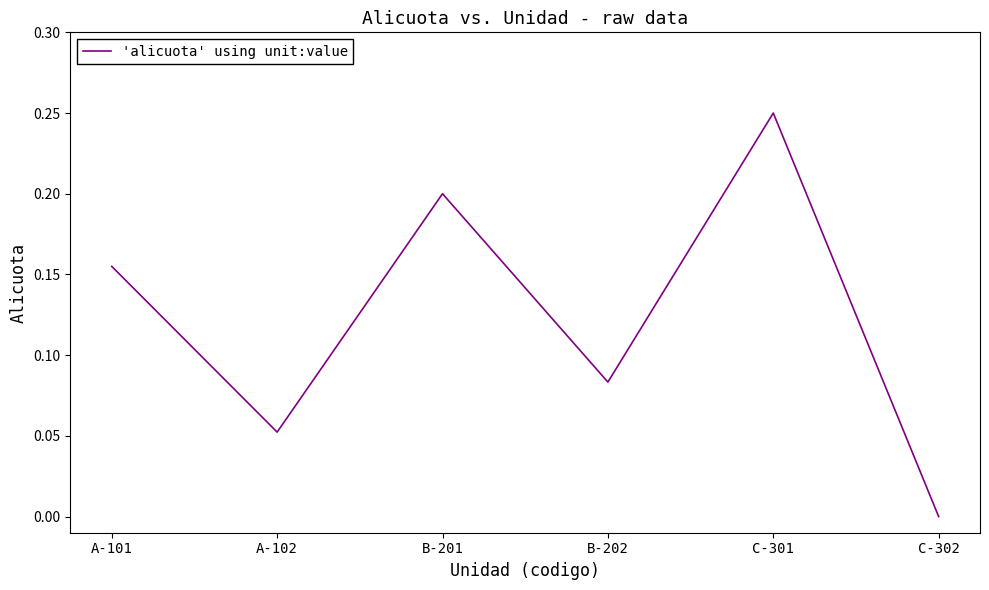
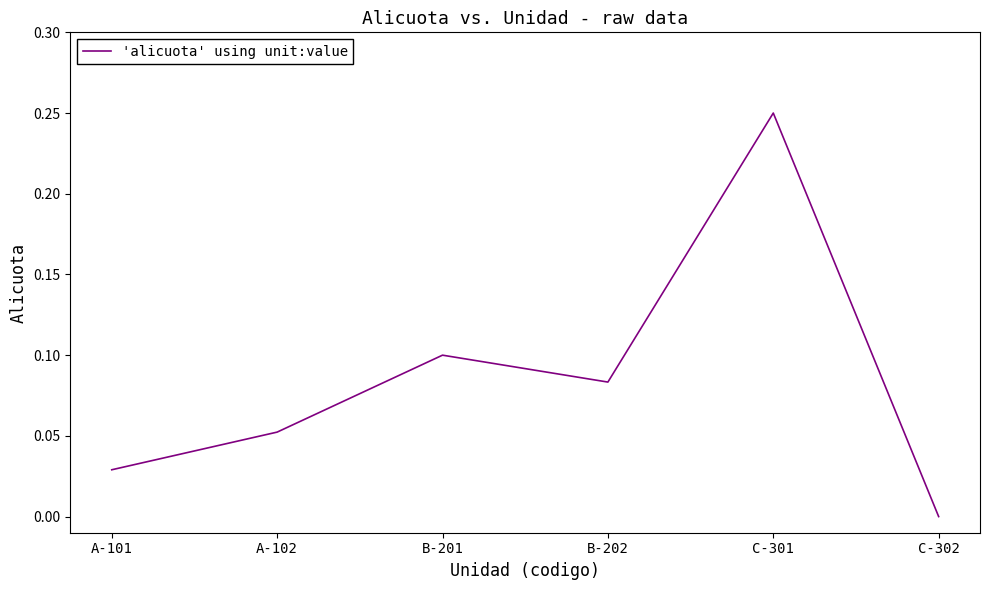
A-101: 0.155 -> 0.029
B-201: 0.2 -> 0.1
